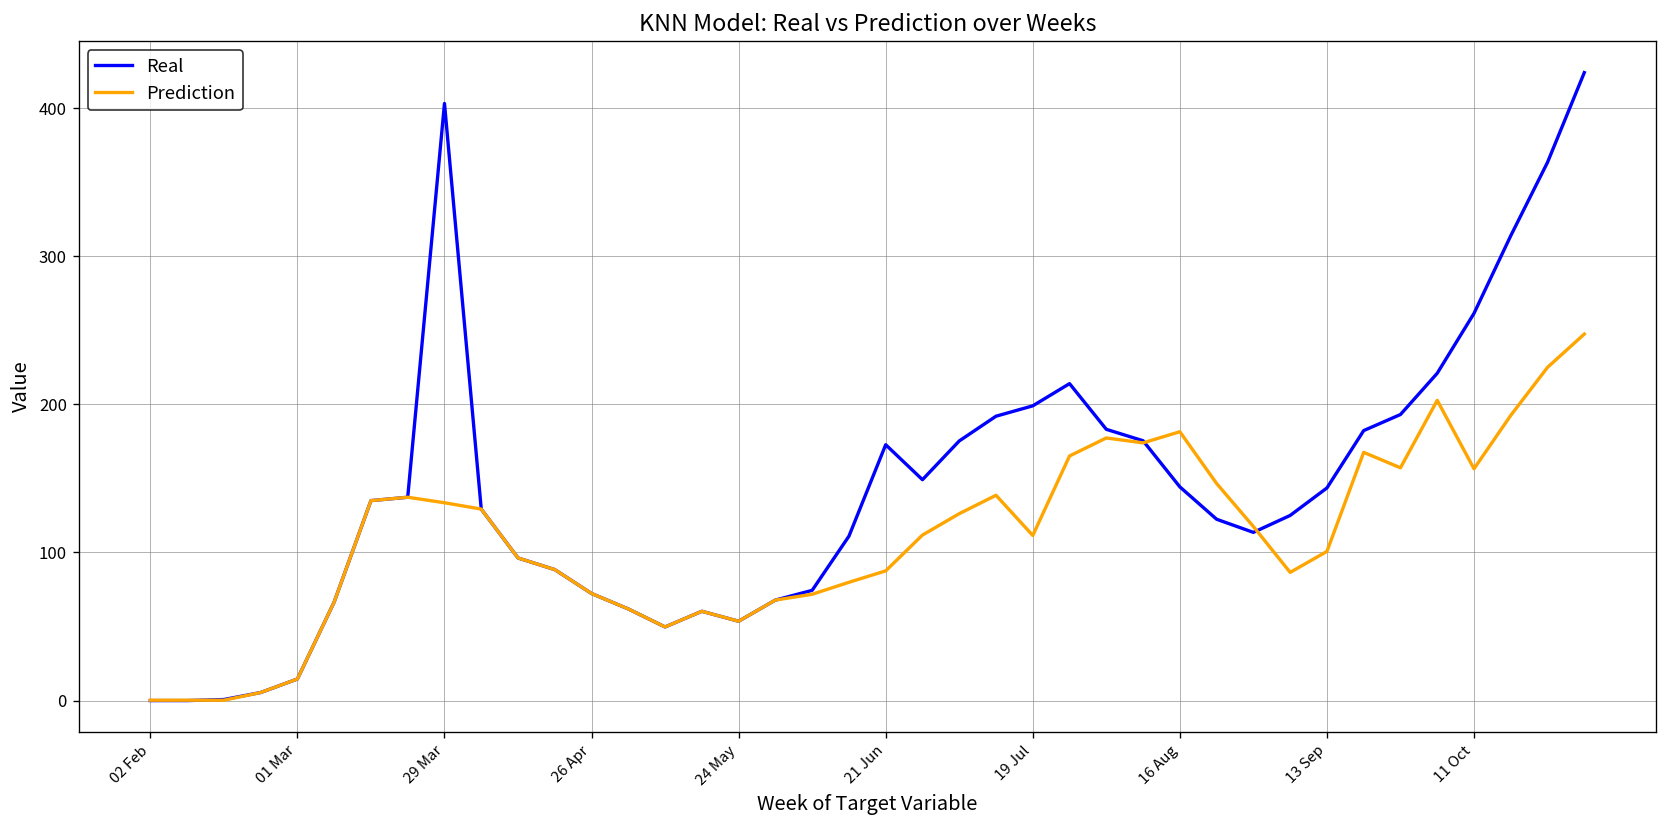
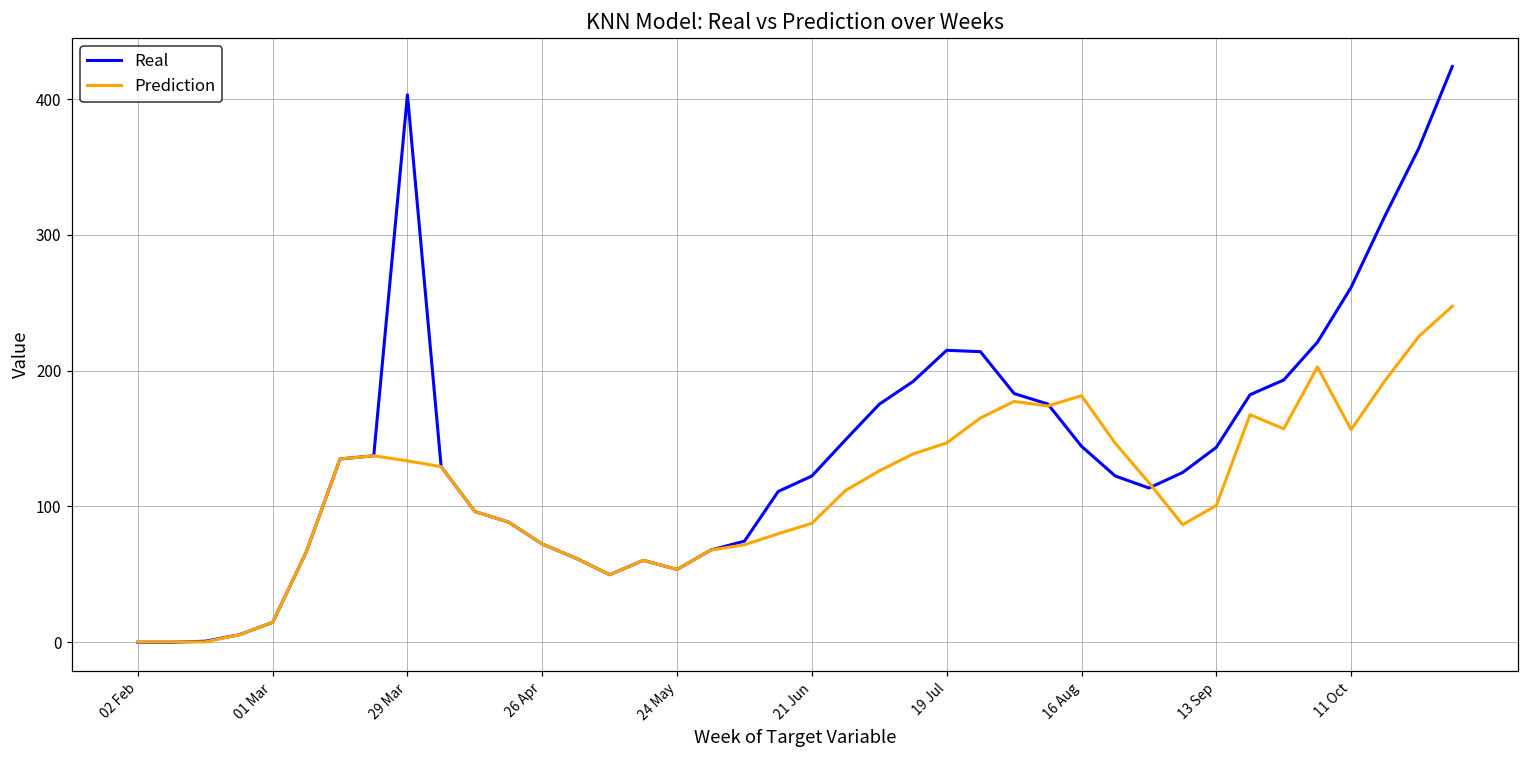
Real, 21 Jun: 173 -> 122
Real, 19 Jul: 199 -> 215
Prediction, 19 Jul: 111 -> 147
